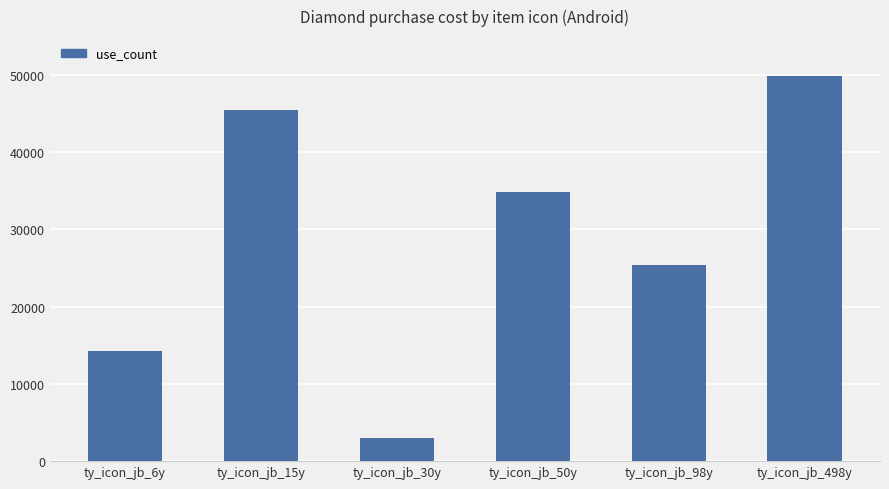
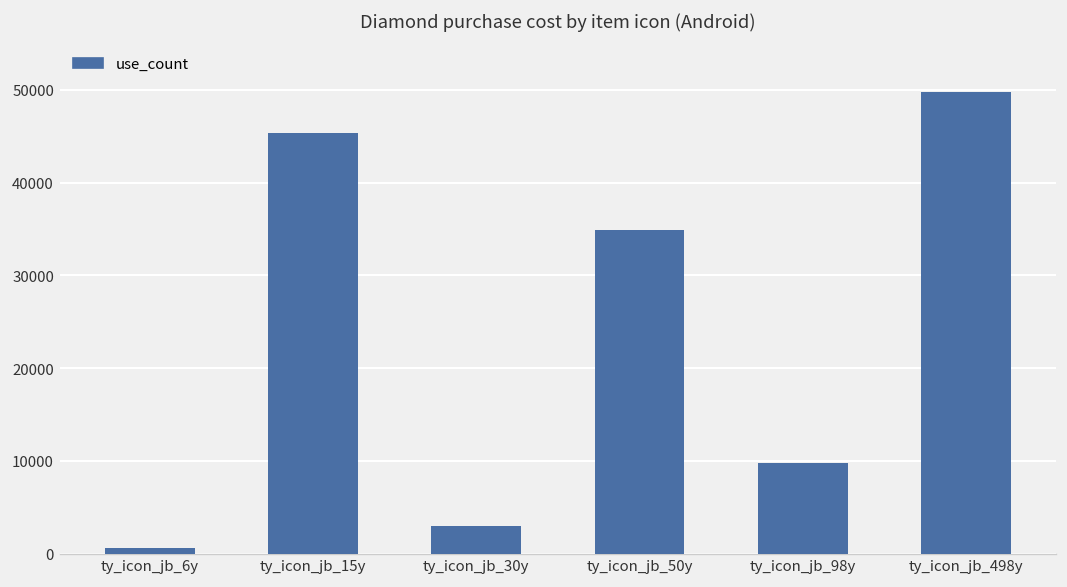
ty_icon_jb_6y: 14000 -> 1000
ty_icon_jb_98y: 25000 -> 10000
